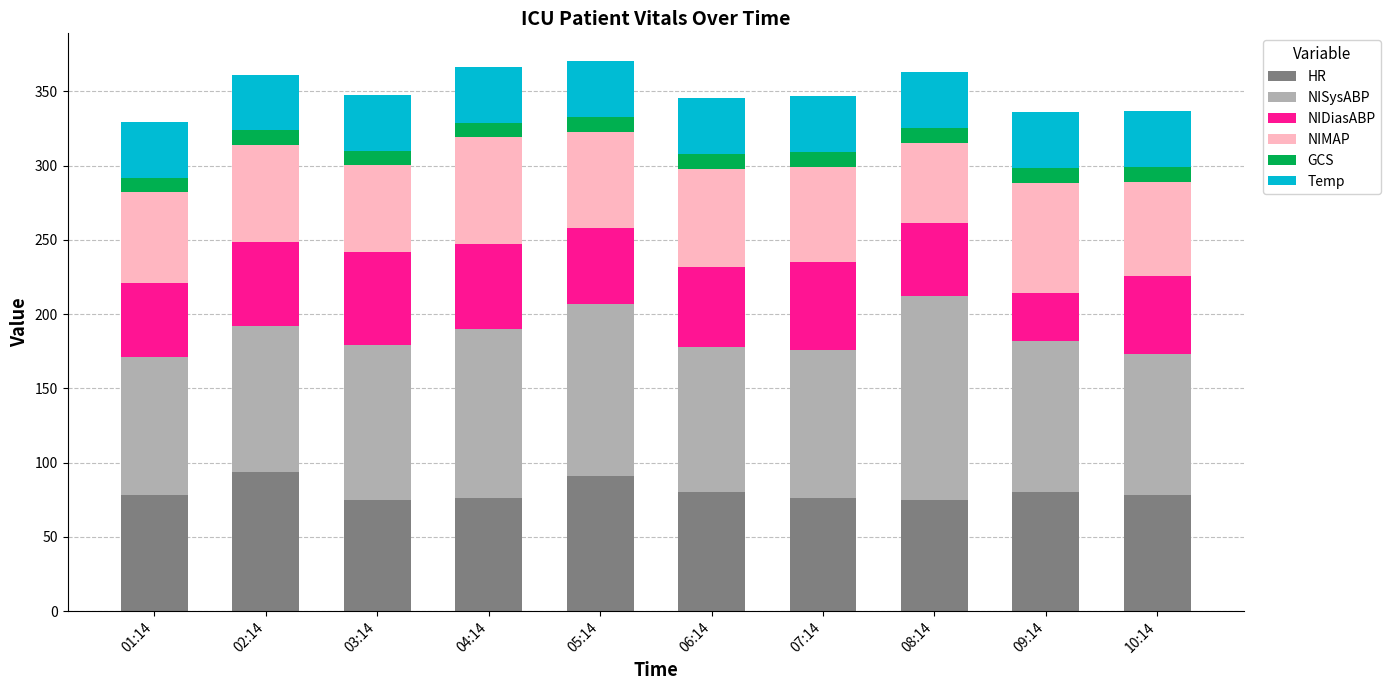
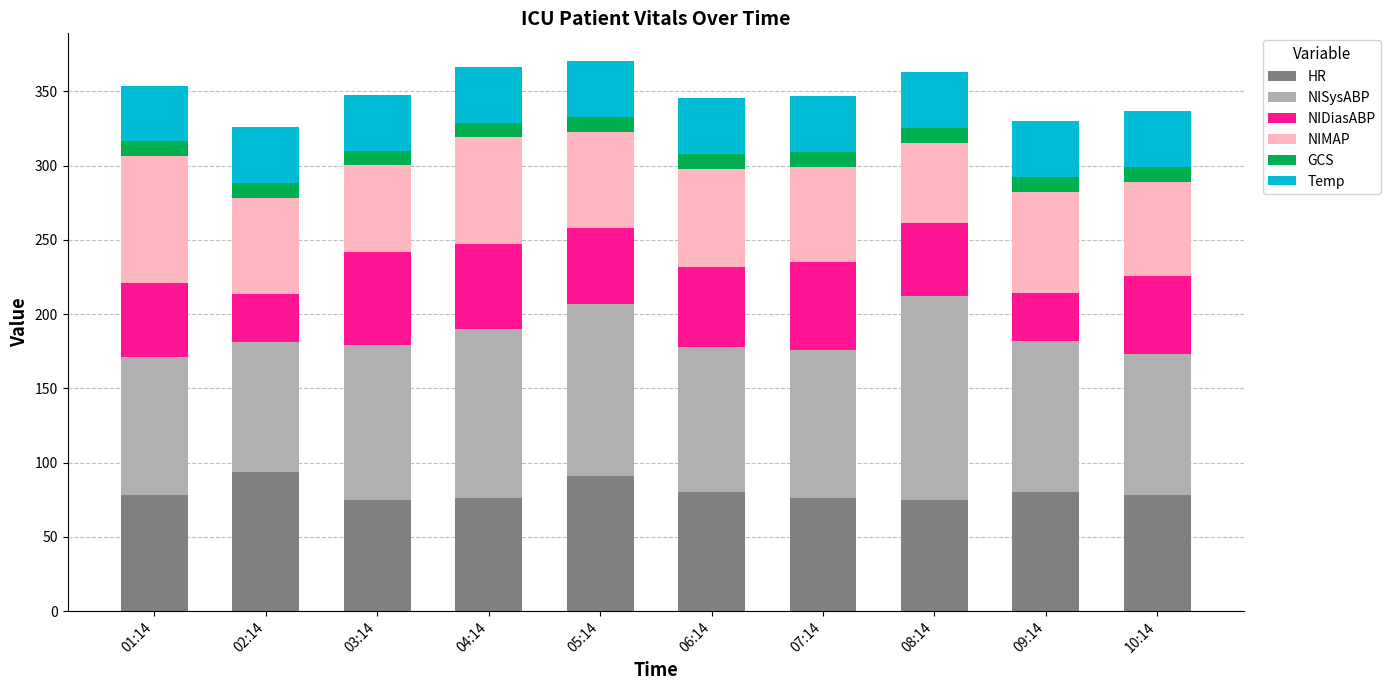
NIMAP, 01:14: 61 -> 85
NISysABP, 02:14: 98 -> 88
NIDiasABP, 02:14: 57 -> 32
NIMAP, 09:14: 74 -> 68
